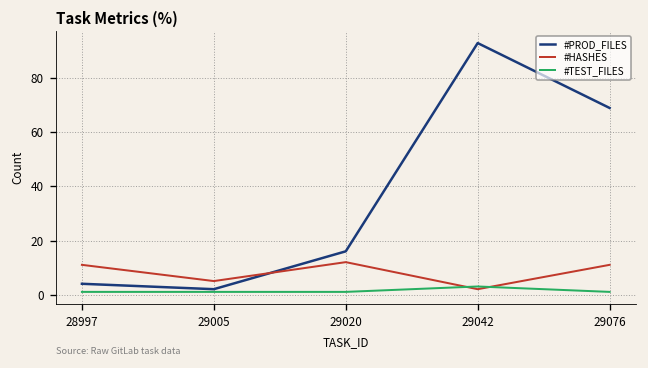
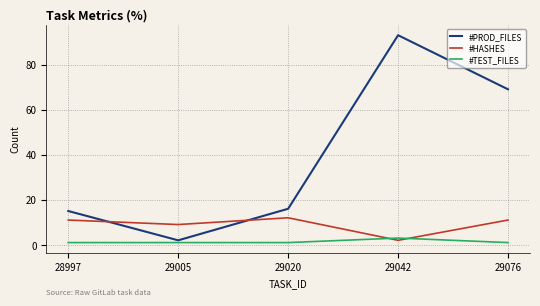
#PROD_FILES, 28997: 4 -> 15
#HASHES, 29005: 5 -> 9
